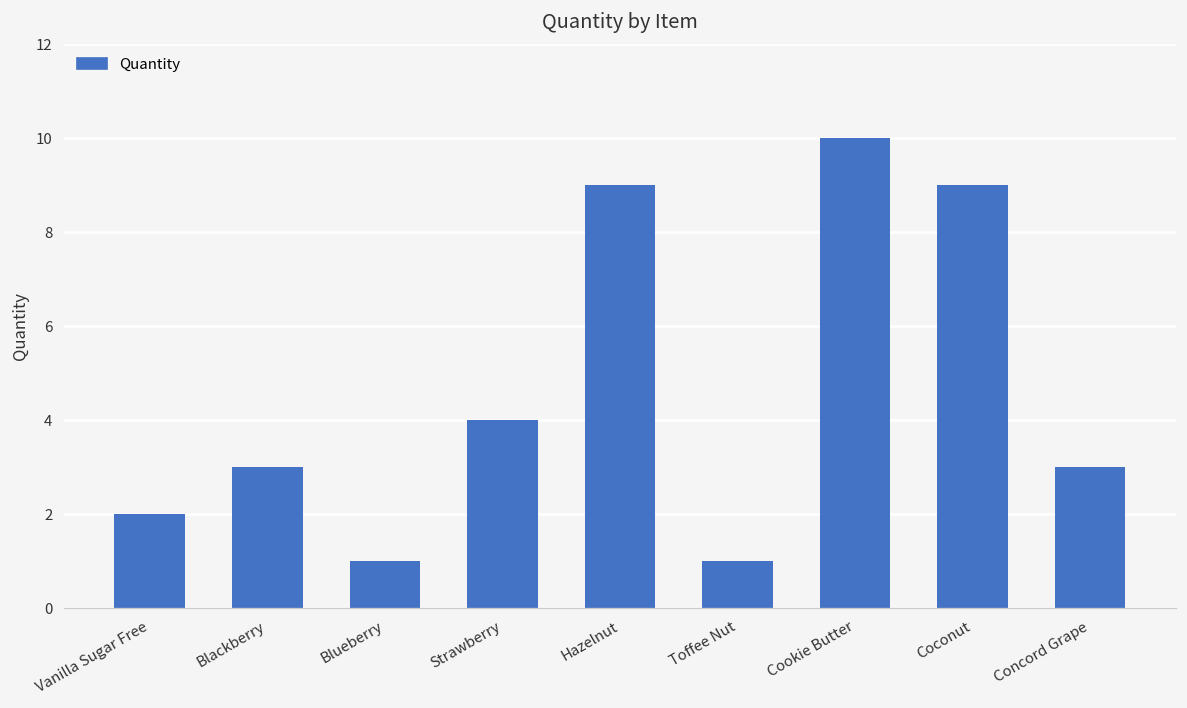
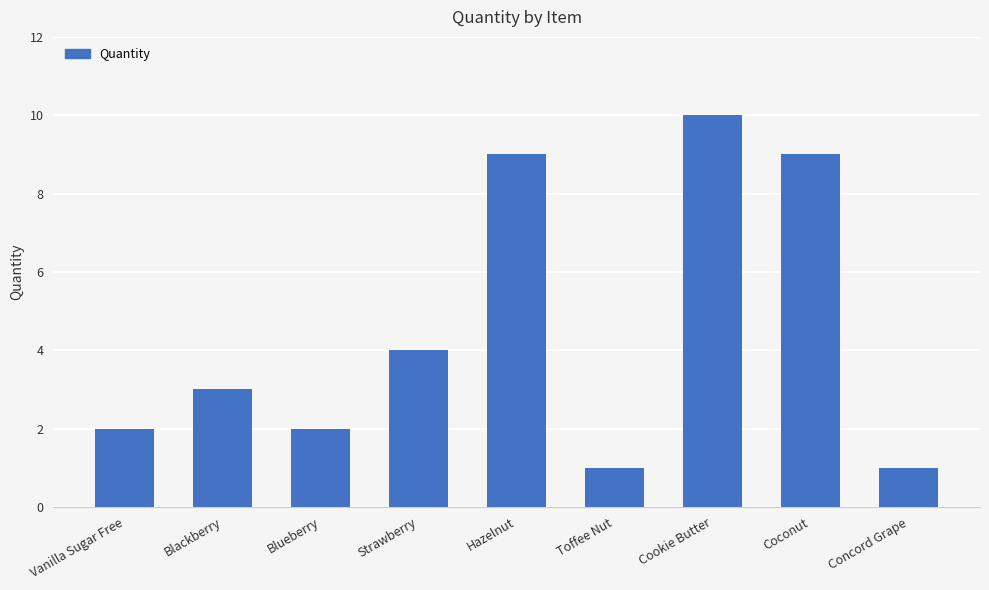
Blueberry: 1 -> 2
Concord Grape: 3 -> 1
